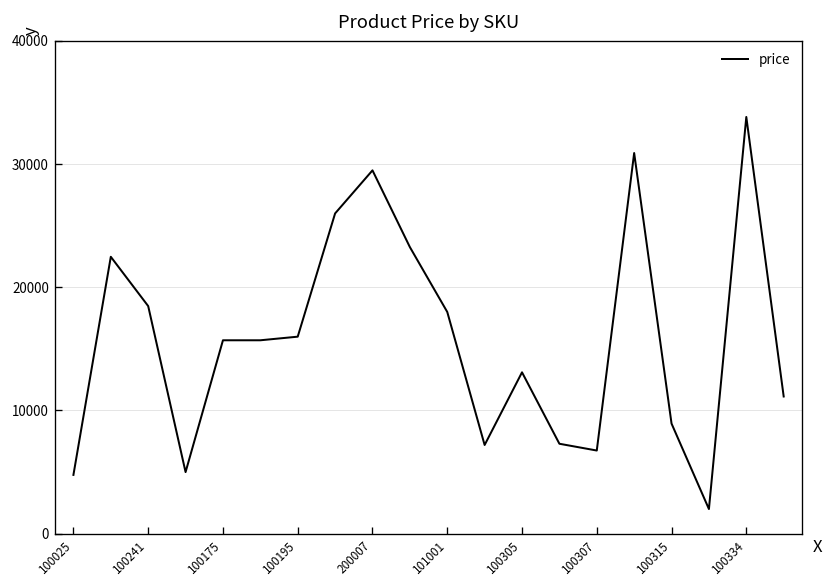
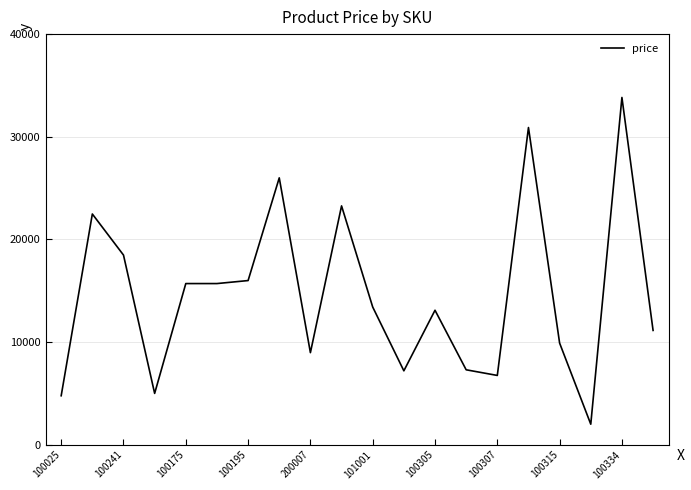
200007: 29500 -> 9000
101001: 18000 -> 13400
100315: 8900 -> 9900
